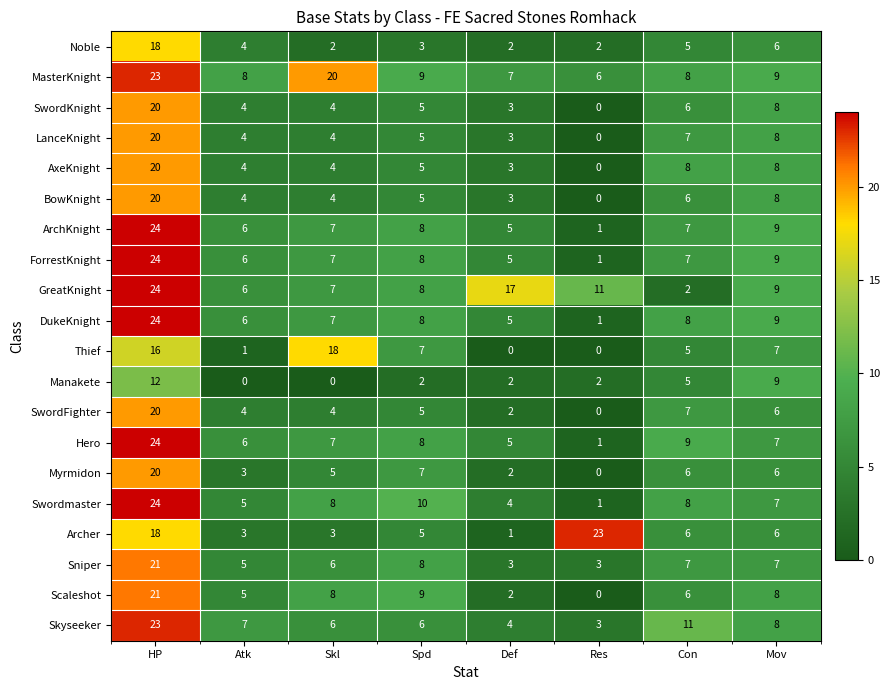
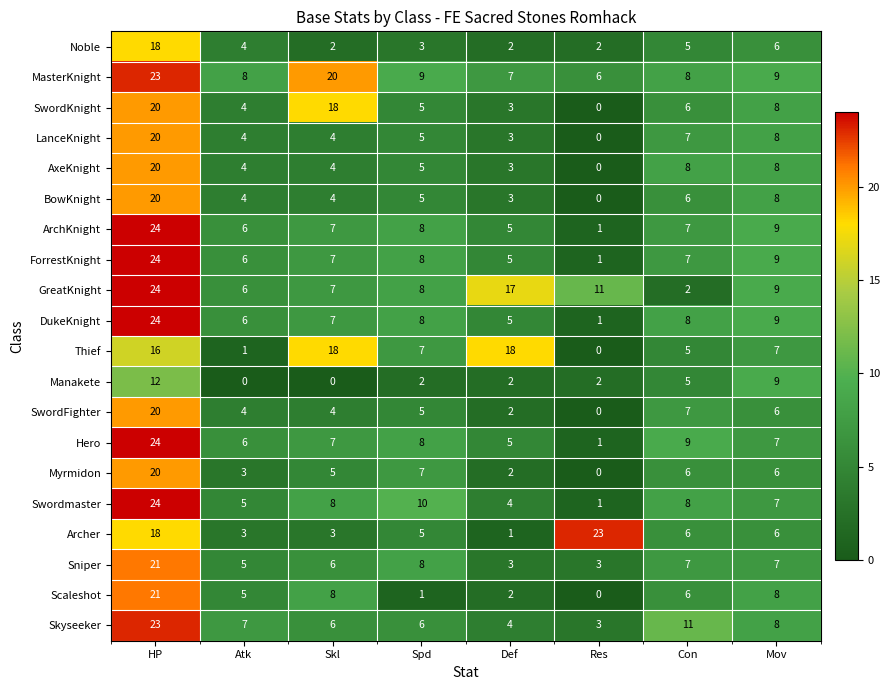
SwordKnight, Skl: 4 -> 18
Thief, Def: 0 -> 18
Scaleshot, Spd: 9 -> 1
